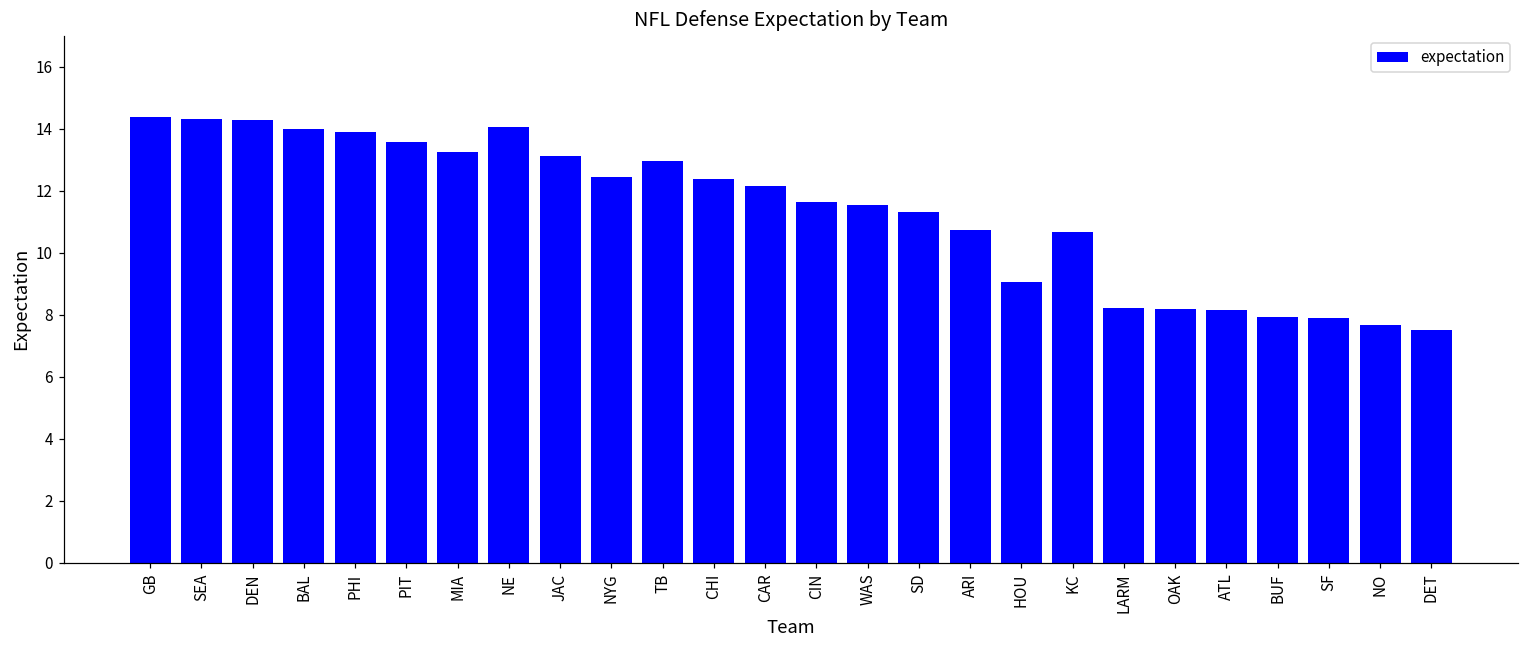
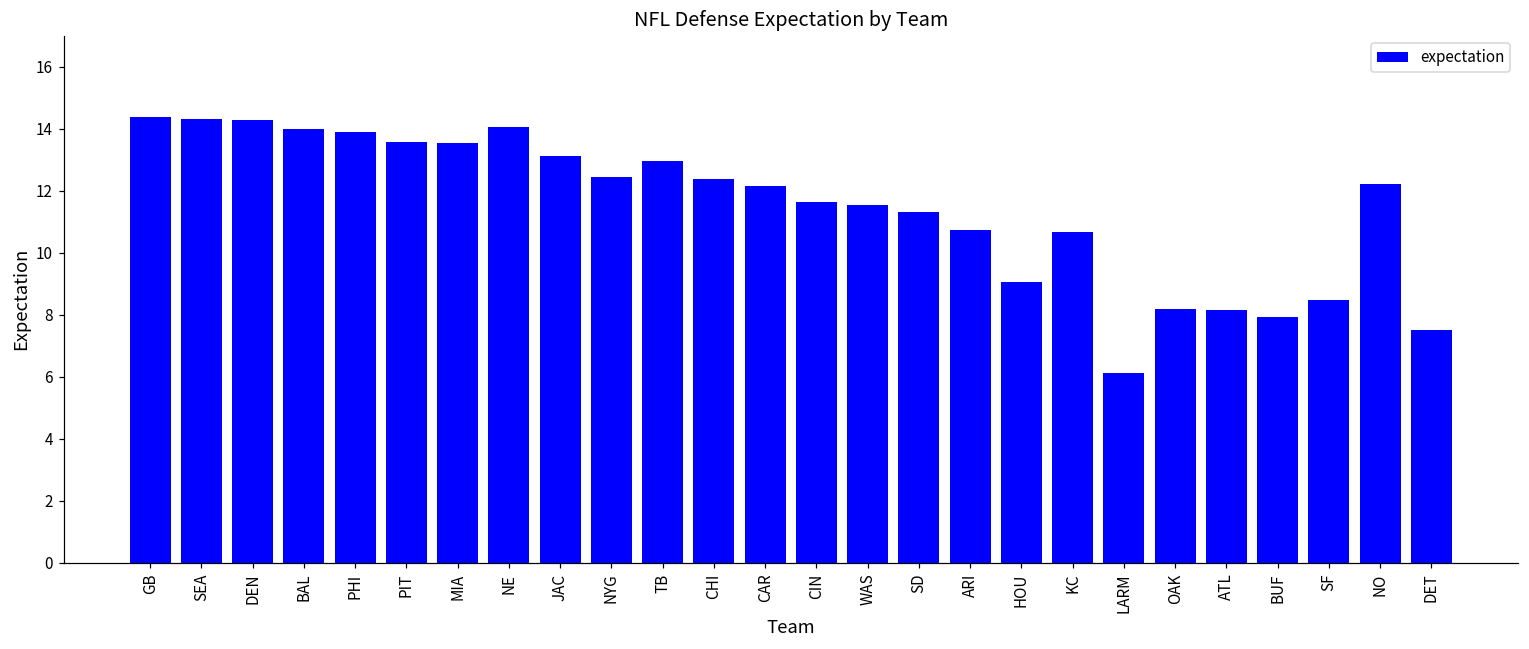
MIA: 13.2 -> 13.5
LARM: 8.2 -> 6.1
SF: 7.9 -> 8.5
NO: 7.7 -> 12.2
